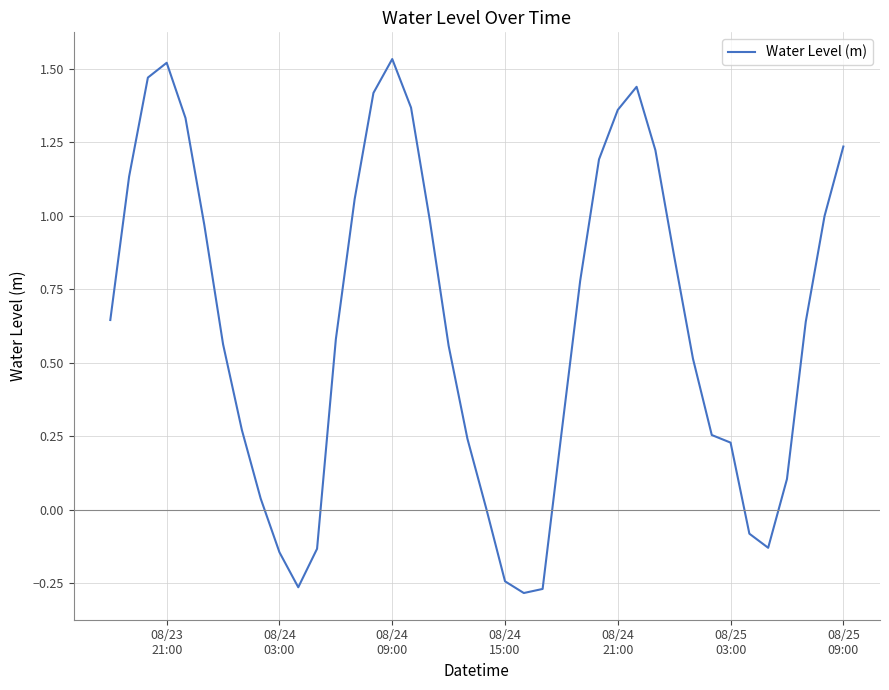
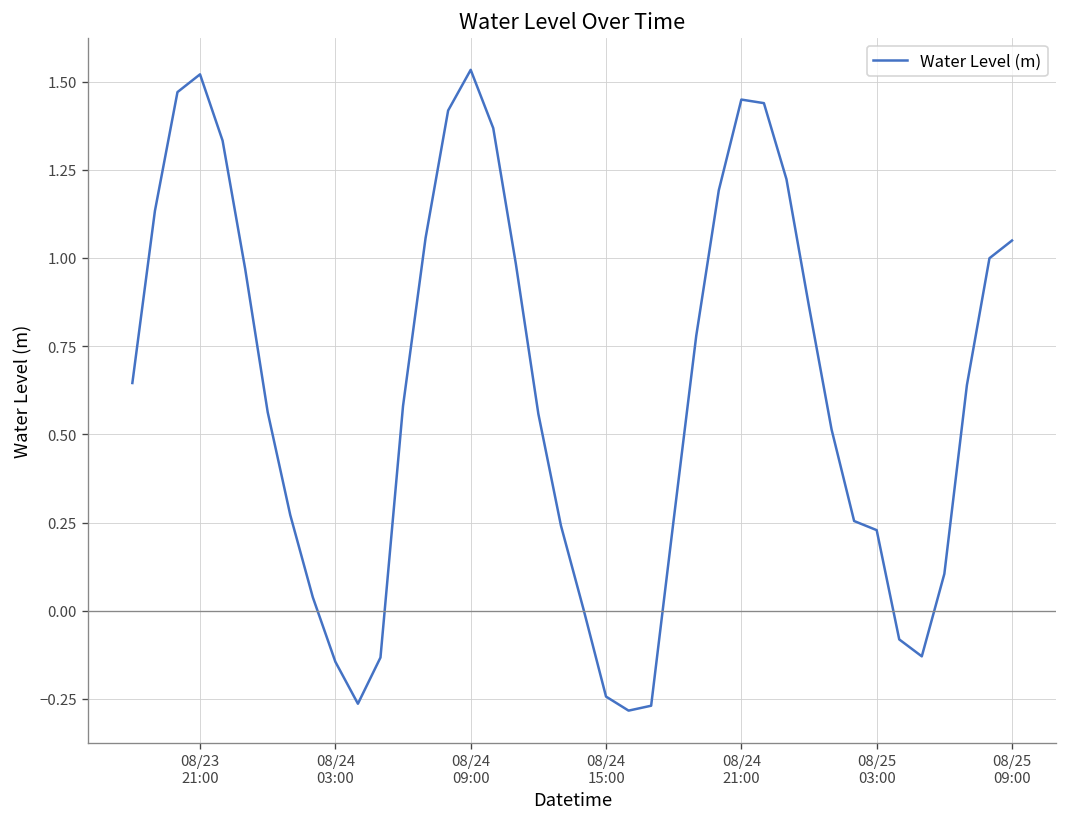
08/24 21:00: 1.36 -> 1.45
08/25 09:00: 1.24 -> 1.05
